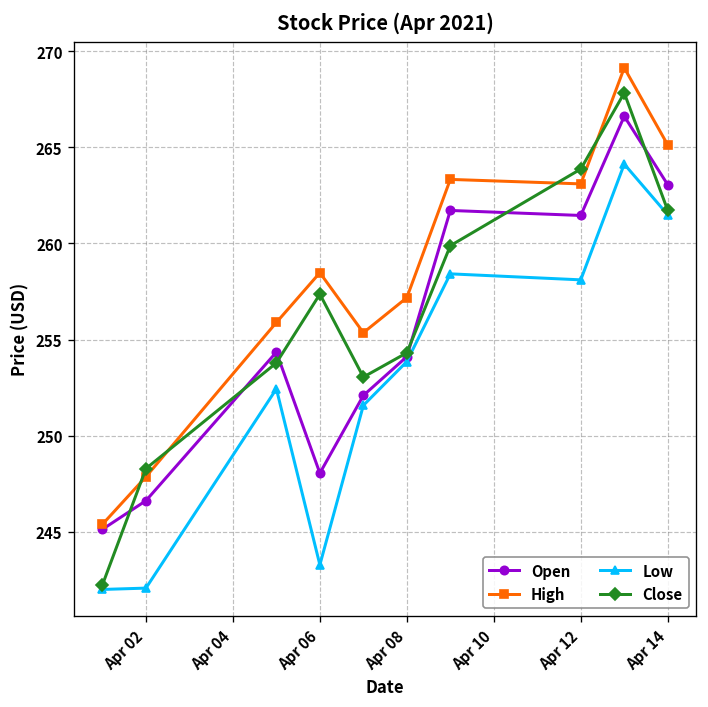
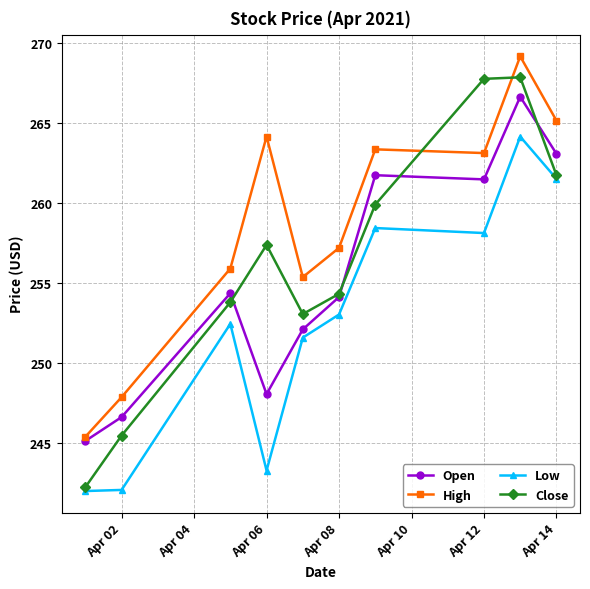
Close, Apr 02: 248.3 -> 245.5
High, Apr 06: 258.5 -> 264.1
Low, Apr 08: 253.9 -> 253.0
Close, Apr 12: 263.9 -> 267.7
